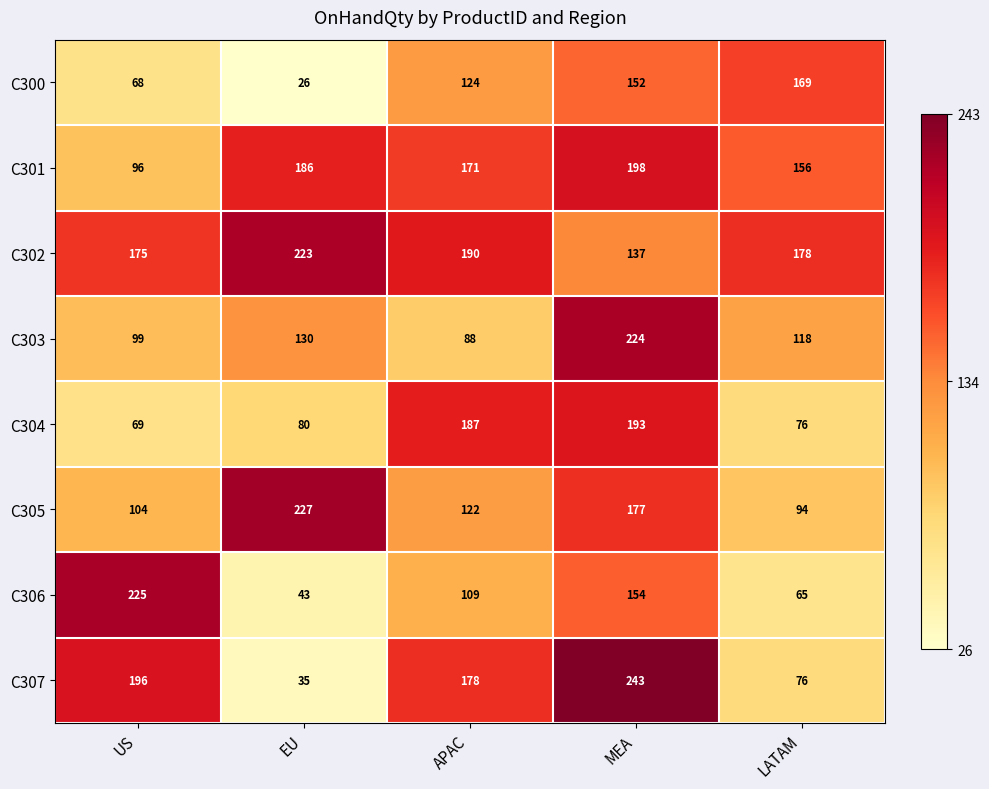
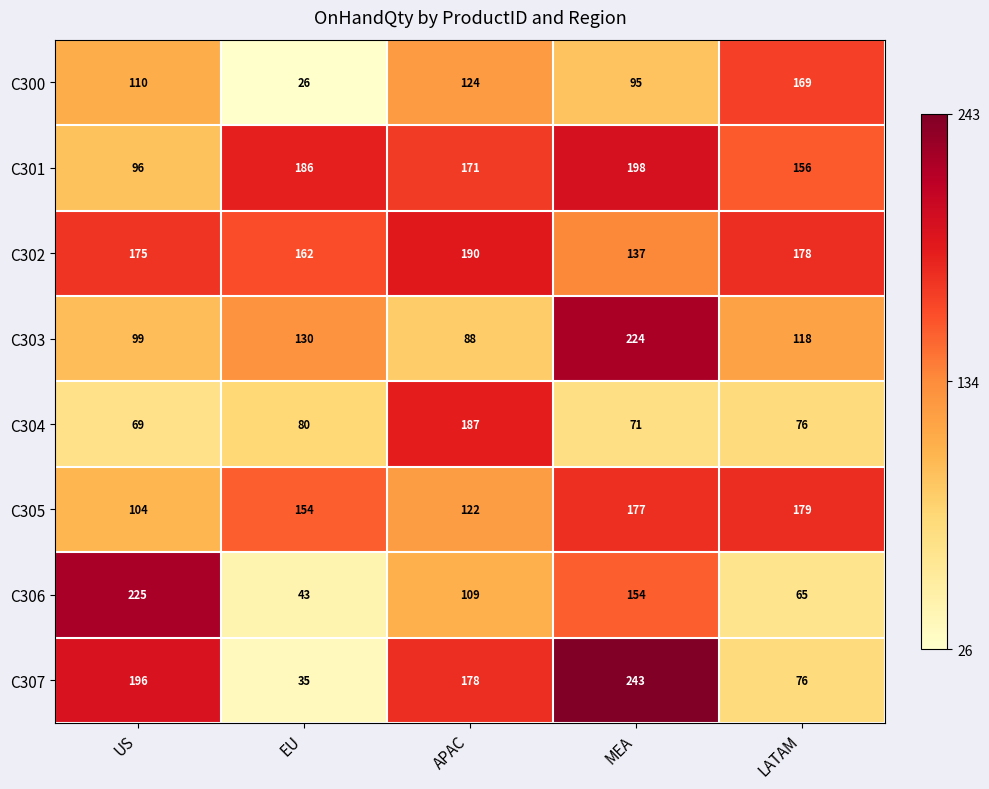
C300, US: 68 -> 110
C300, MEA: 152 -> 95
C302, EU: 223 -> 162
C304, MEA: 193 -> 71
C305, EU: 227 -> 154
C305, LATAM: 94 -> 179
